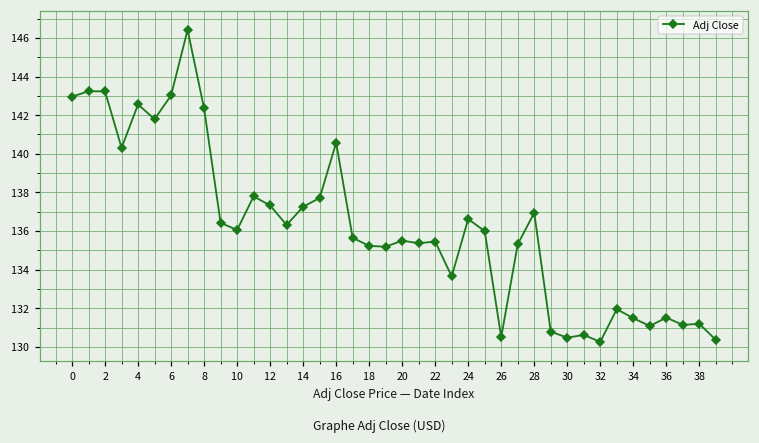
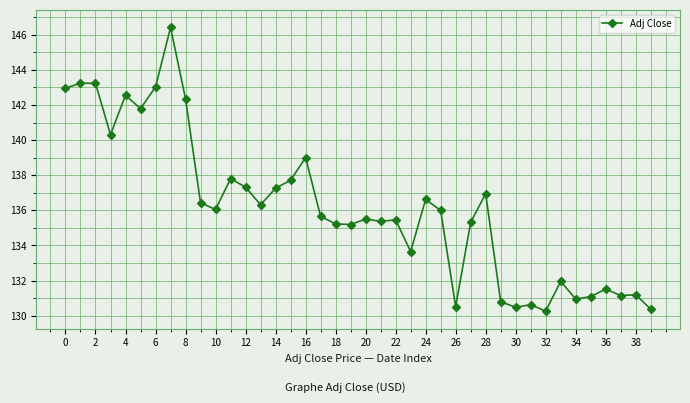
16: 140.6 -> 139.0
34: 131.5 -> 130.9
